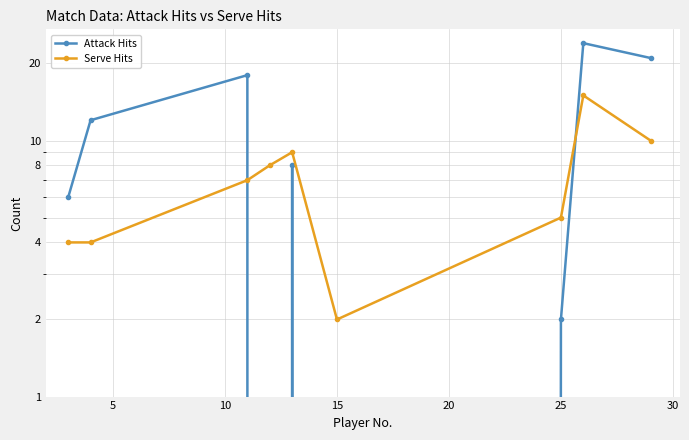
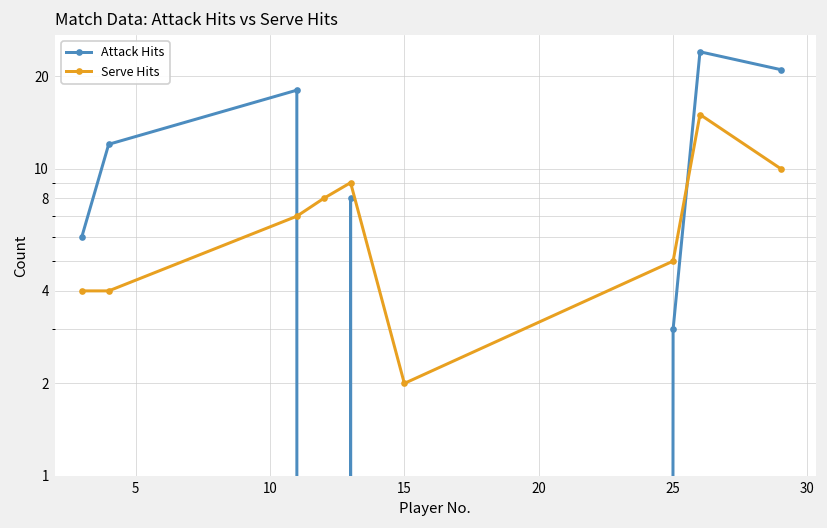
Attack Hits, 25: 2 -> 3
